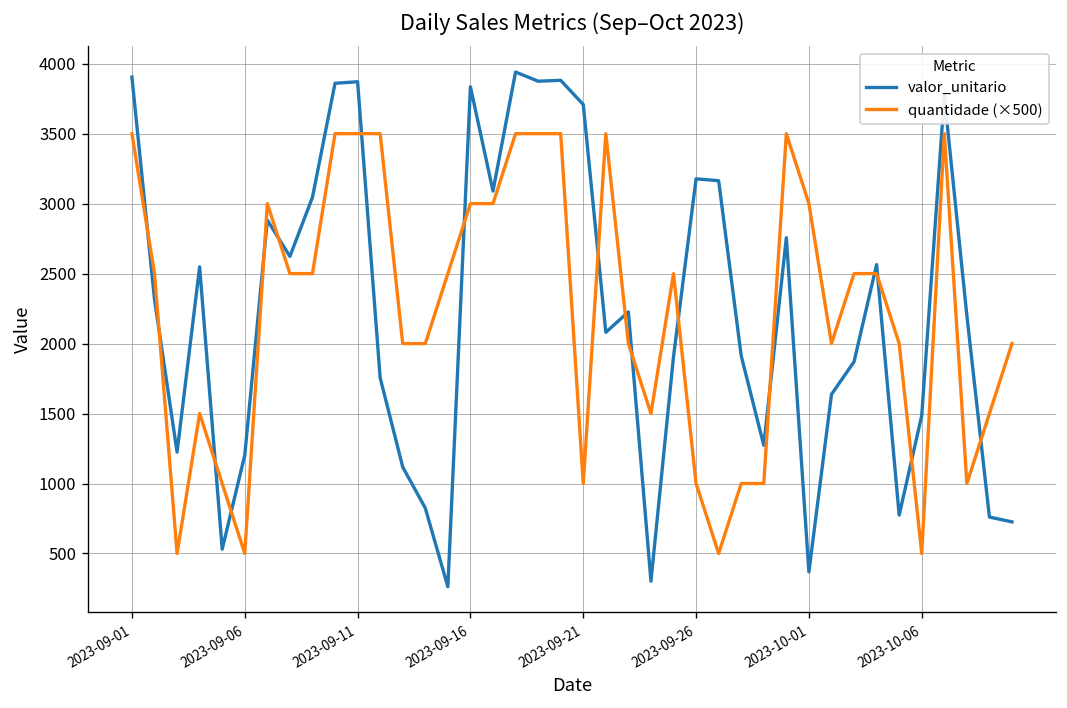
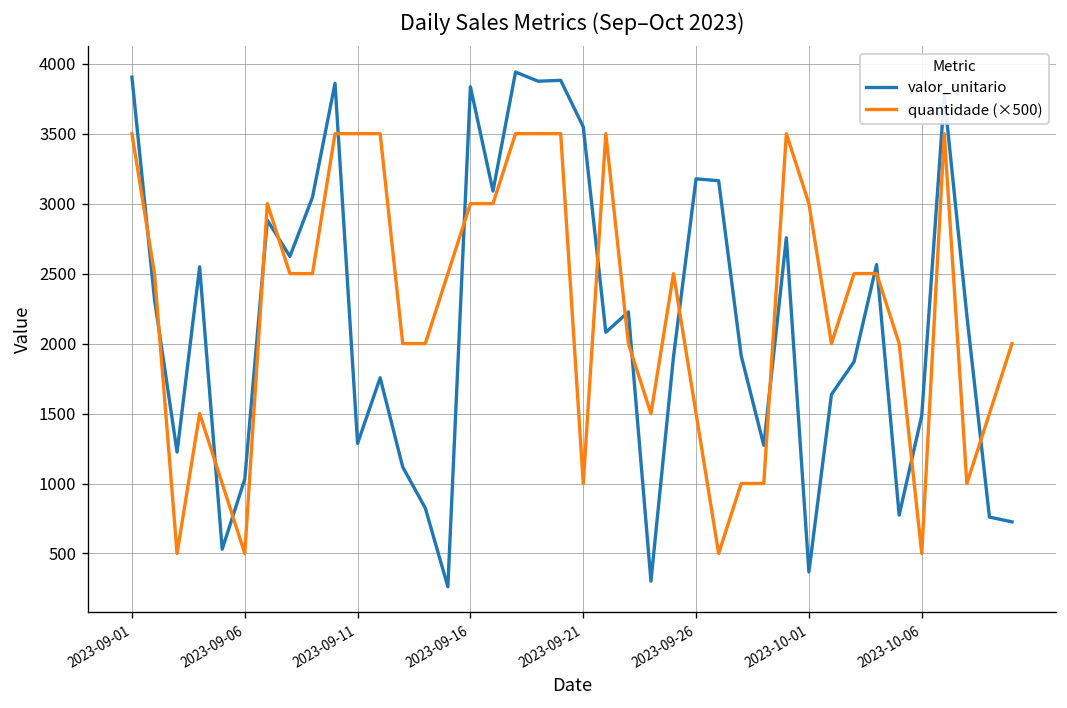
valor_unitario, 2023-09-06: 1200 -> 1030
valor_unitario, 2023-09-11: 3870 -> 1290
valor_unitario, 2023-09-21: 3710 -> 3550
quantidade (×500), 2023-09-26: 1000 -> 1500
